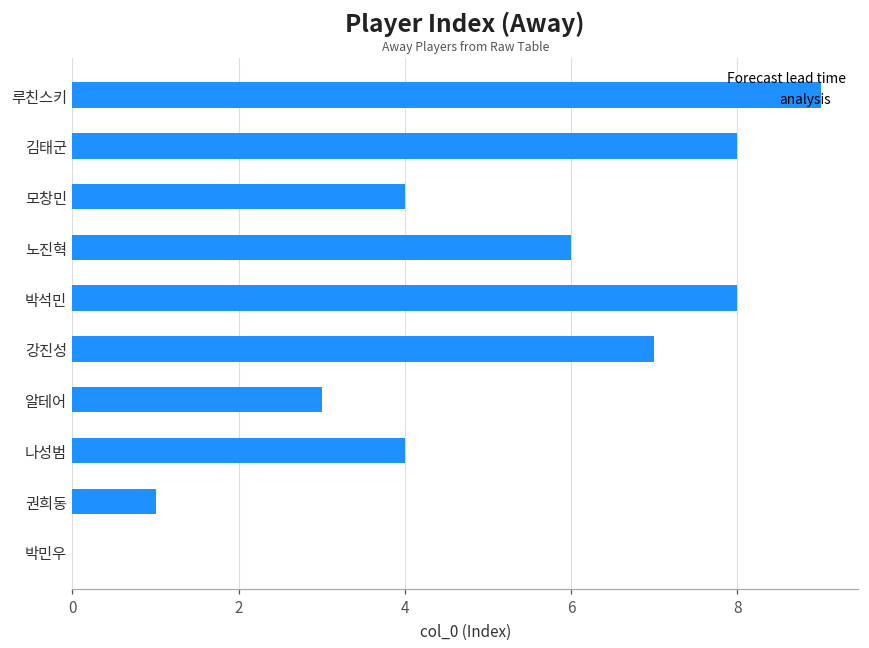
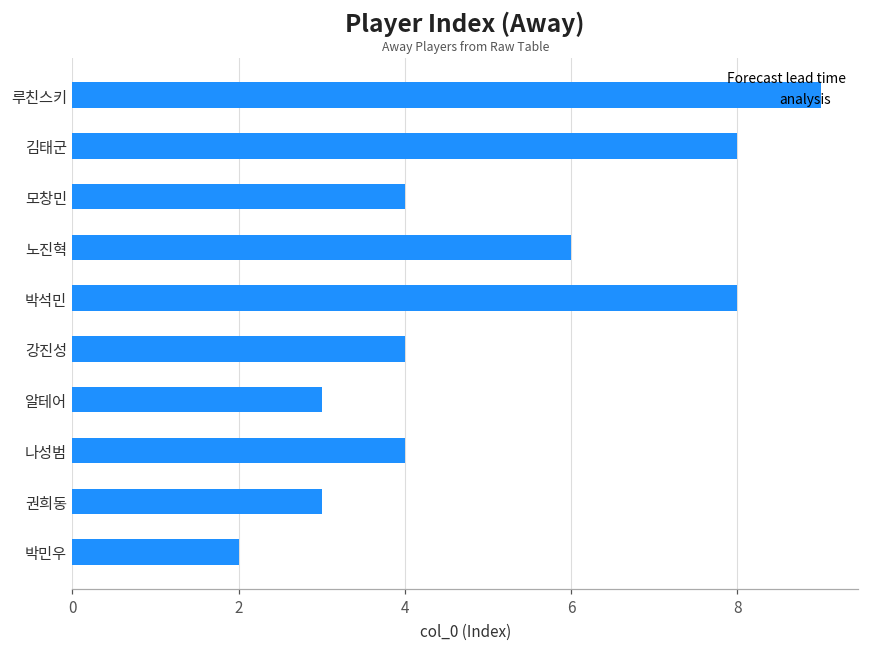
강진성: 7 -> 4
권희동: 1 -> 3
박민우: 0 -> 2
